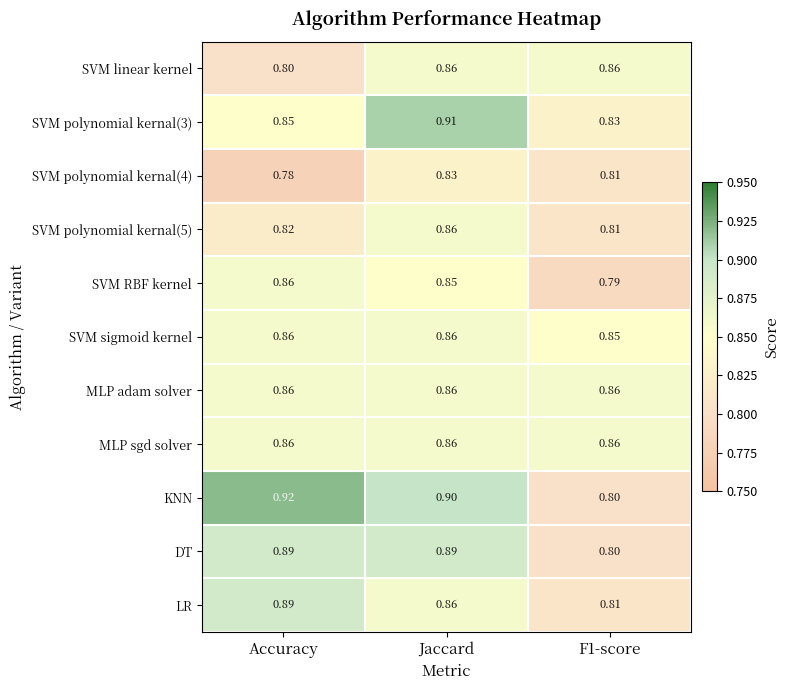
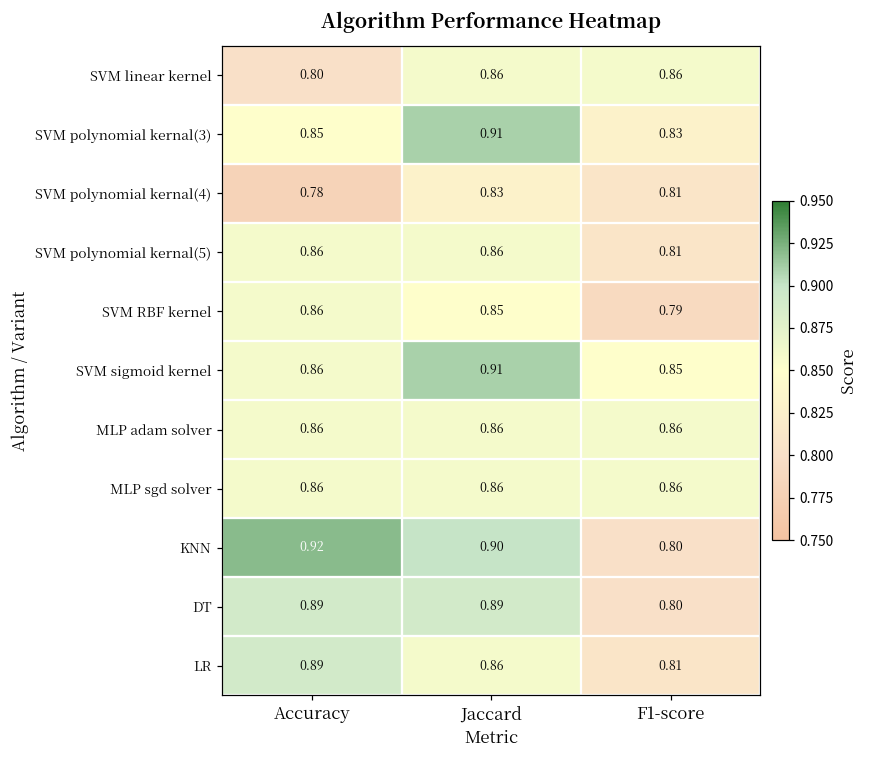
SVM polynomial kernal(5), Accuracy: 0.82 -> 0.86
SVM sigmoid kernel, Jaccard: 0.86 -> 0.91
